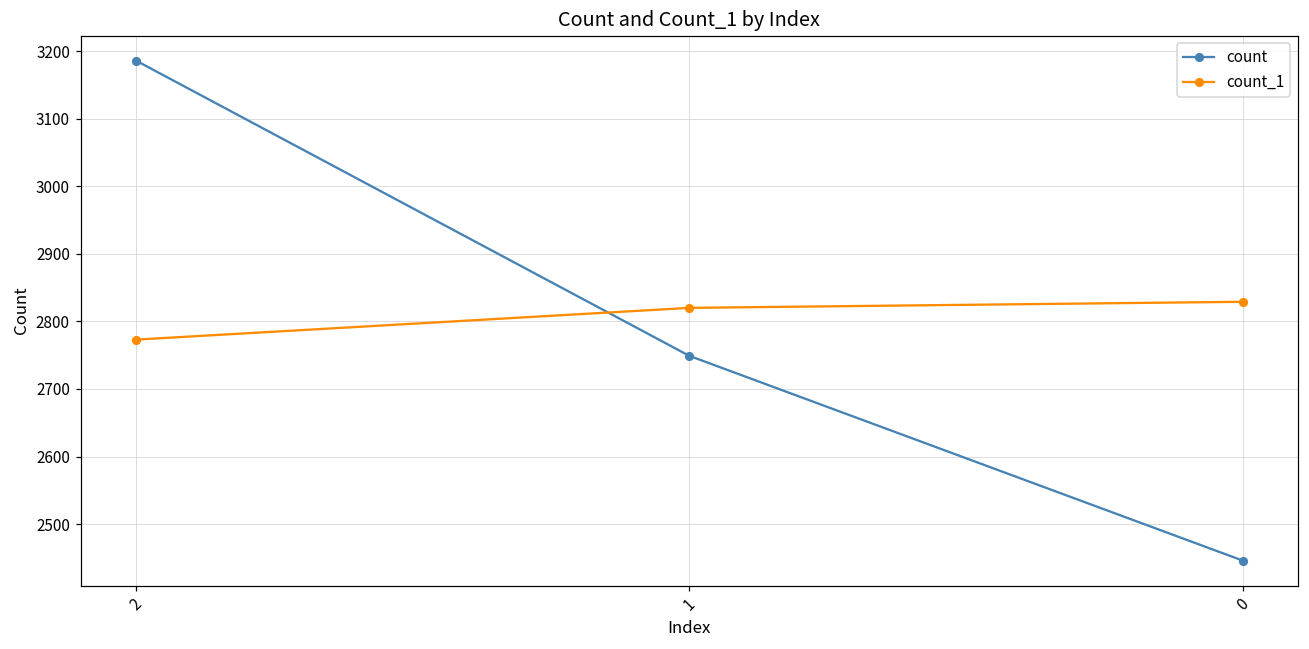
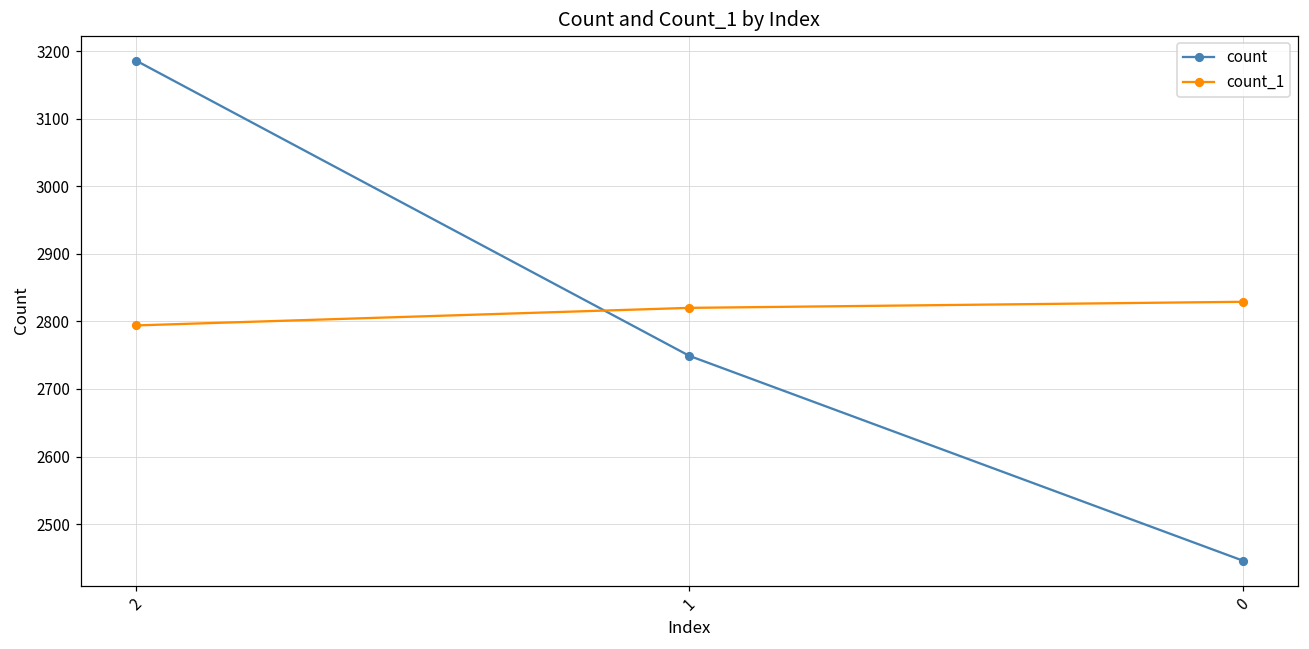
count_1, 2: 2770 -> 2790
